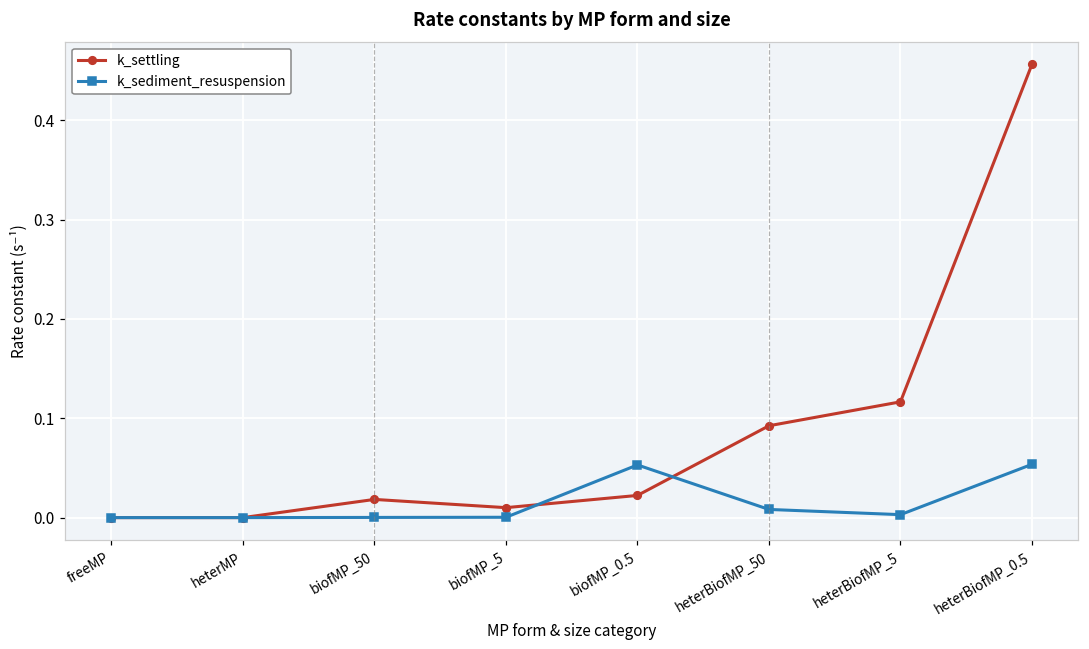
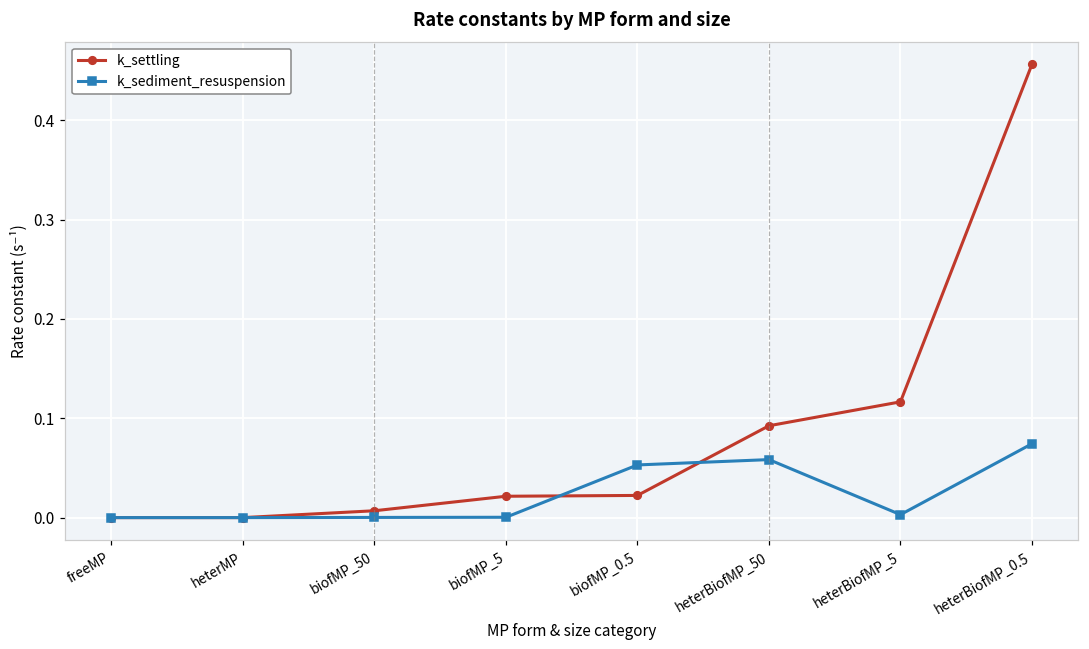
k_settling, biofMP_50: 0.02 -> 0.01
k_settling, biofMP_5: 0.01 -> 0.02
k_sediment_resuspension, heterBiofMP_50: 0.01 -> 0.06
k_sediment_resuspension, heterBiofMP_0.5: 0.05 -> 0.07
